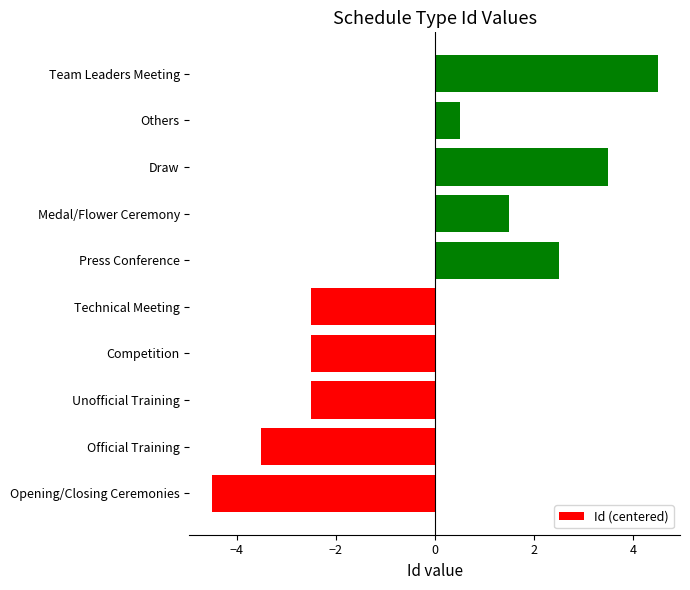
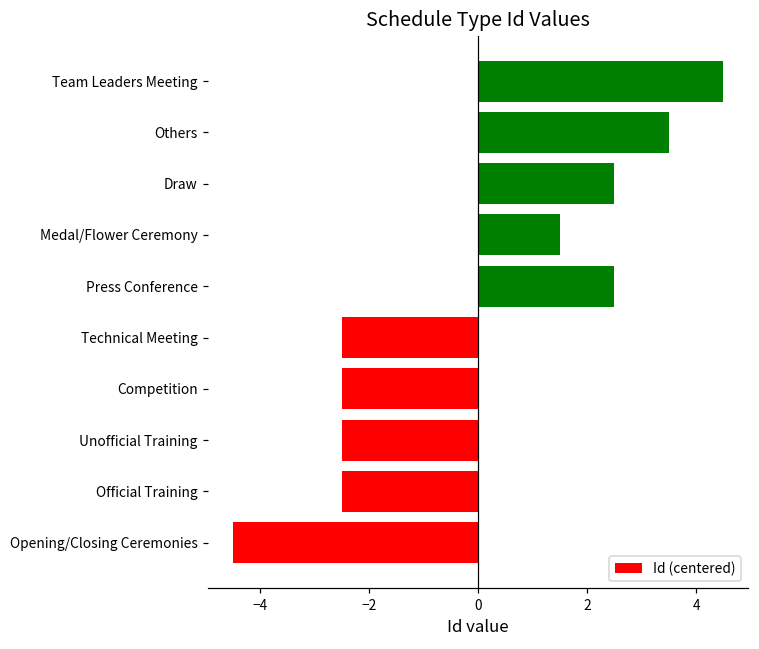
Others: 0.5 -> 3.5
Draw: 3.5 -> 2.5
Official Training: -3.5 -> -2.5
